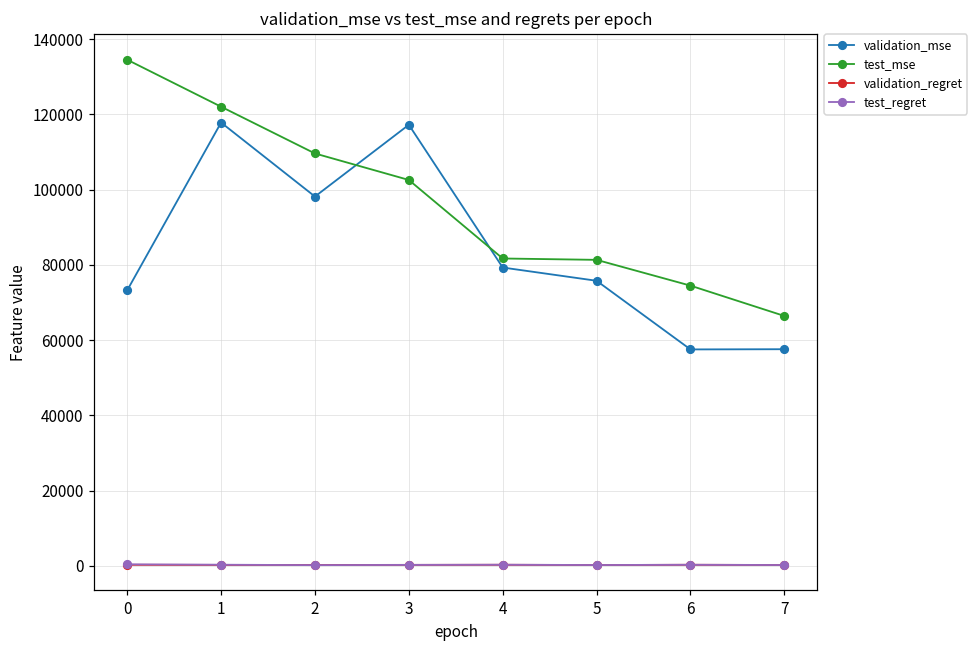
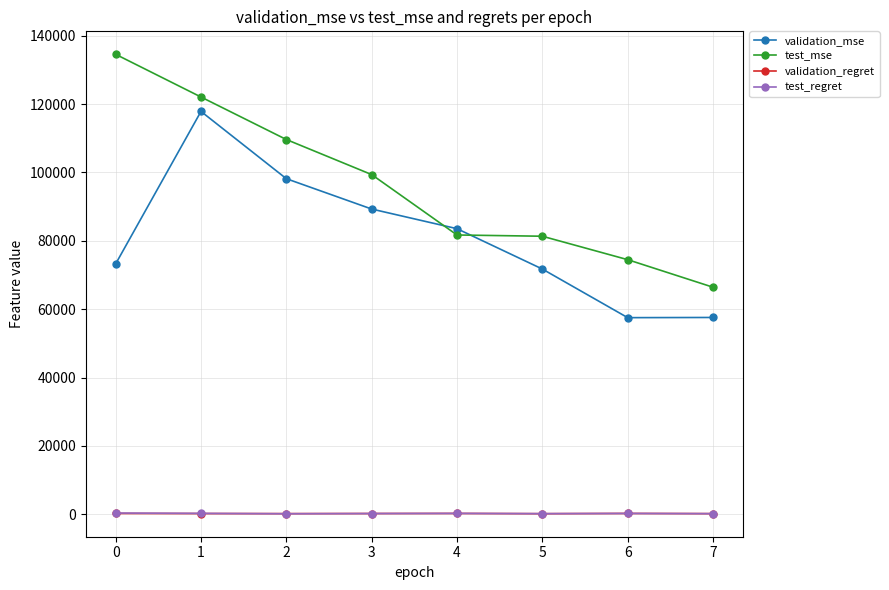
validation_mse, 3: 117000 -> 89000
test_mse, 3: 103000 -> 99000
validation_mse, 4: 79000 -> 84000
validation_mse, 5: 76000 -> 72000
